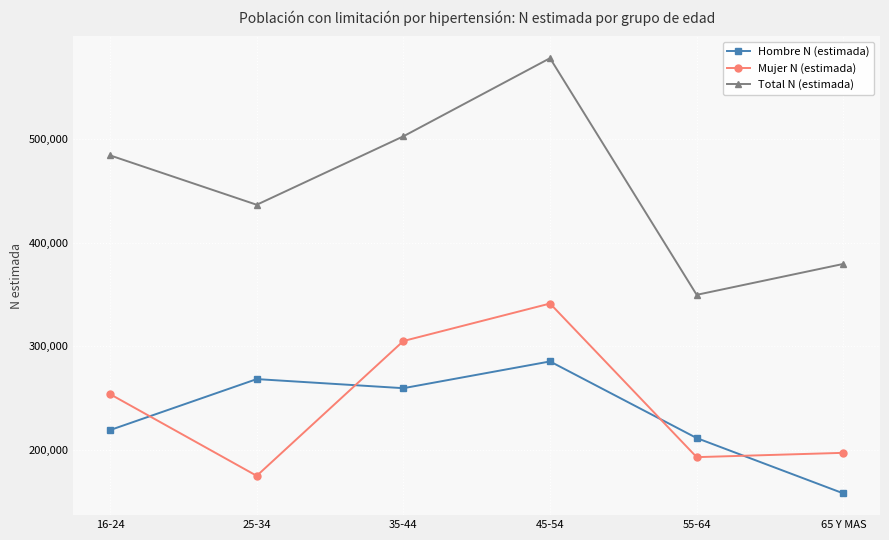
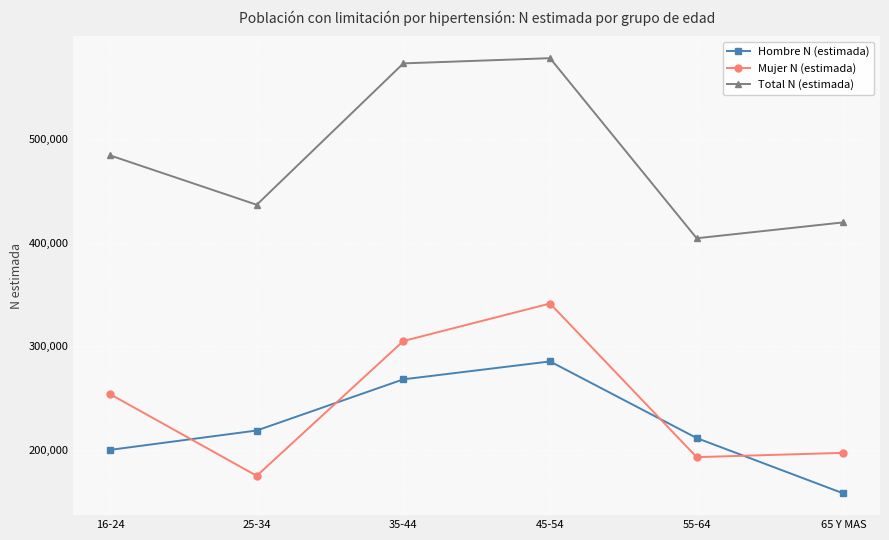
Hombre N (estimada), 16-24: 219,000 -> 200,000
Hombre N (estimada), 25-34: 268,000 -> 219,000
Hombre N (estimada), 35-44: 260,000 -> 268,000
Total N (estimada), 35-44: 503,000 -> 573,000
Total N (estimada), 55-64: 350,000 -> 405,000
Total N (estimada), 65 Y MAS: 380,000 -> 420,000
